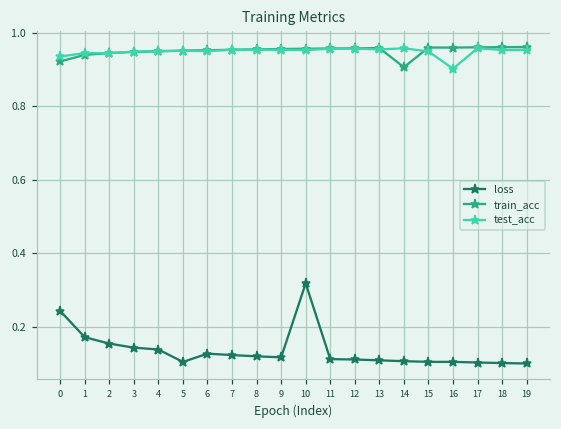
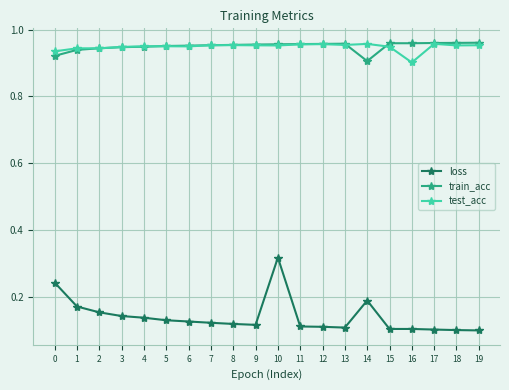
loss, 5: 0.10 -> 0.13
loss, 14: 0.11 -> 0.19
